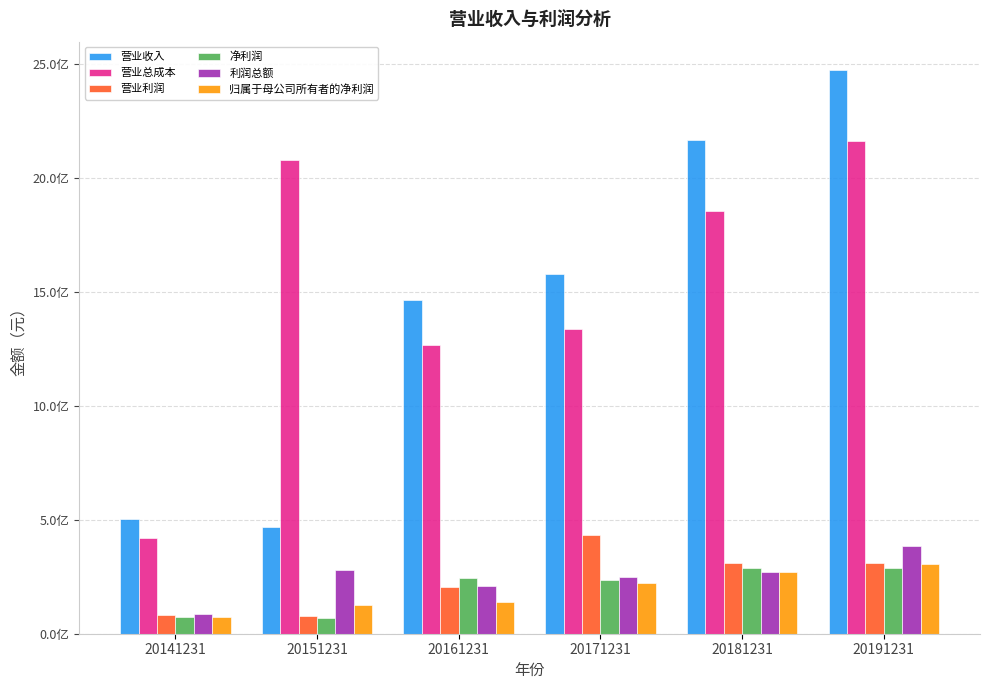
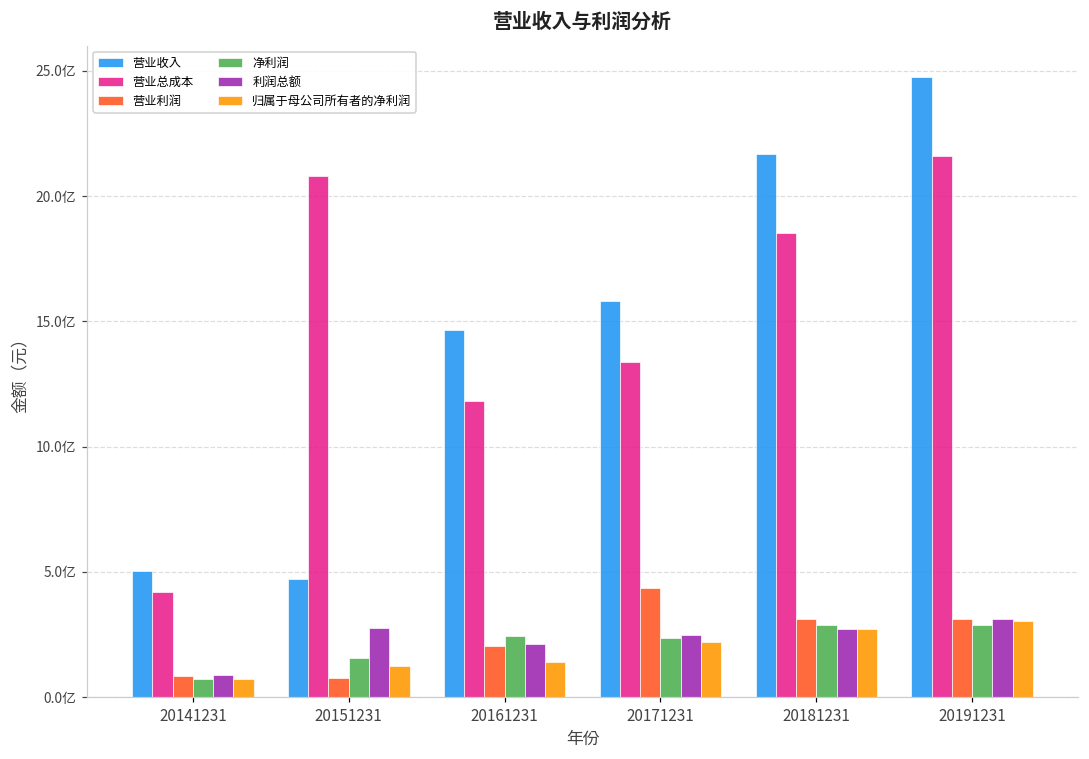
净利润, 20151231: 0.7亿 -> 1.6亿
营业总成本, 20161231: 12.7亿 -> 11.8亿
利润总额, 20191231: 3.8亿 -> 3.1亿
